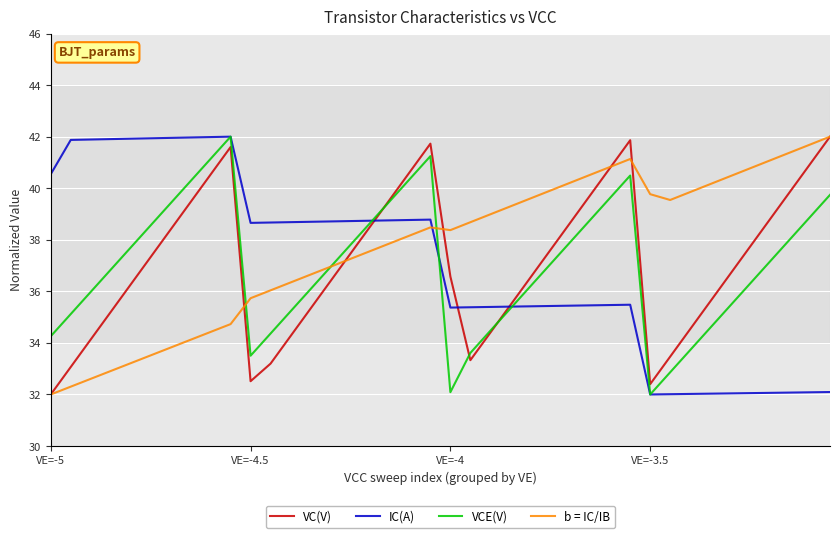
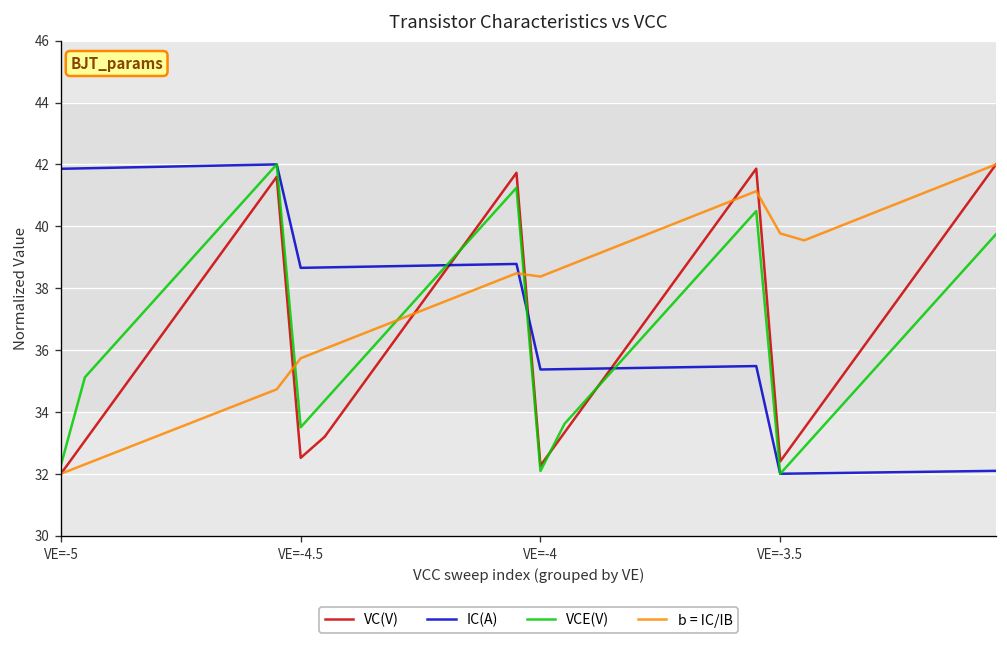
IC(A), VE=-5: 40.5 -> 41.9
VCE(V), VE=-5: 34.3 -> 32.3
VC(V), VE=-4: 36.6 -> 32.3
